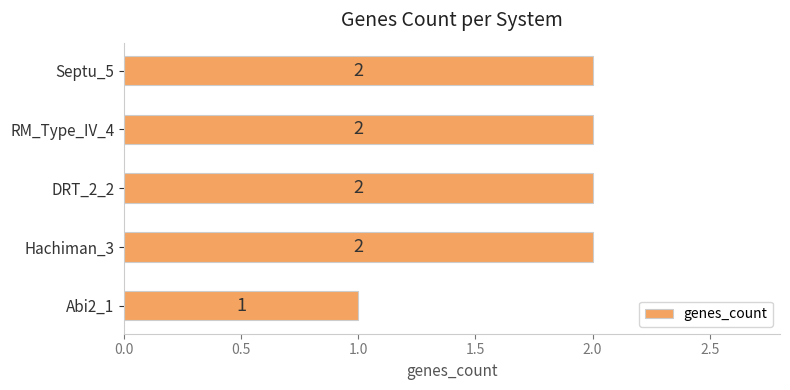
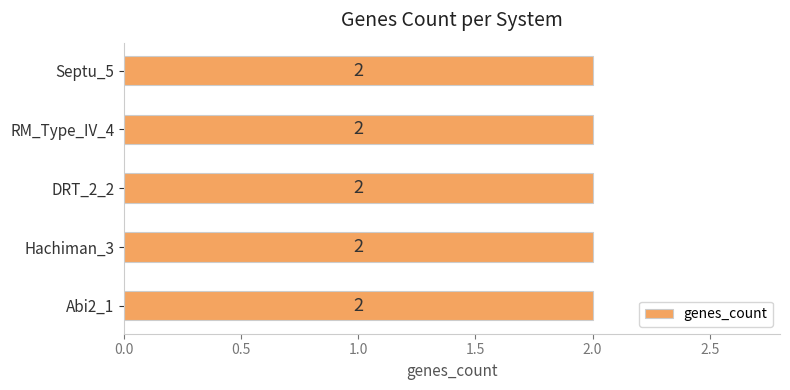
Abi2_1: 1 -> 2
